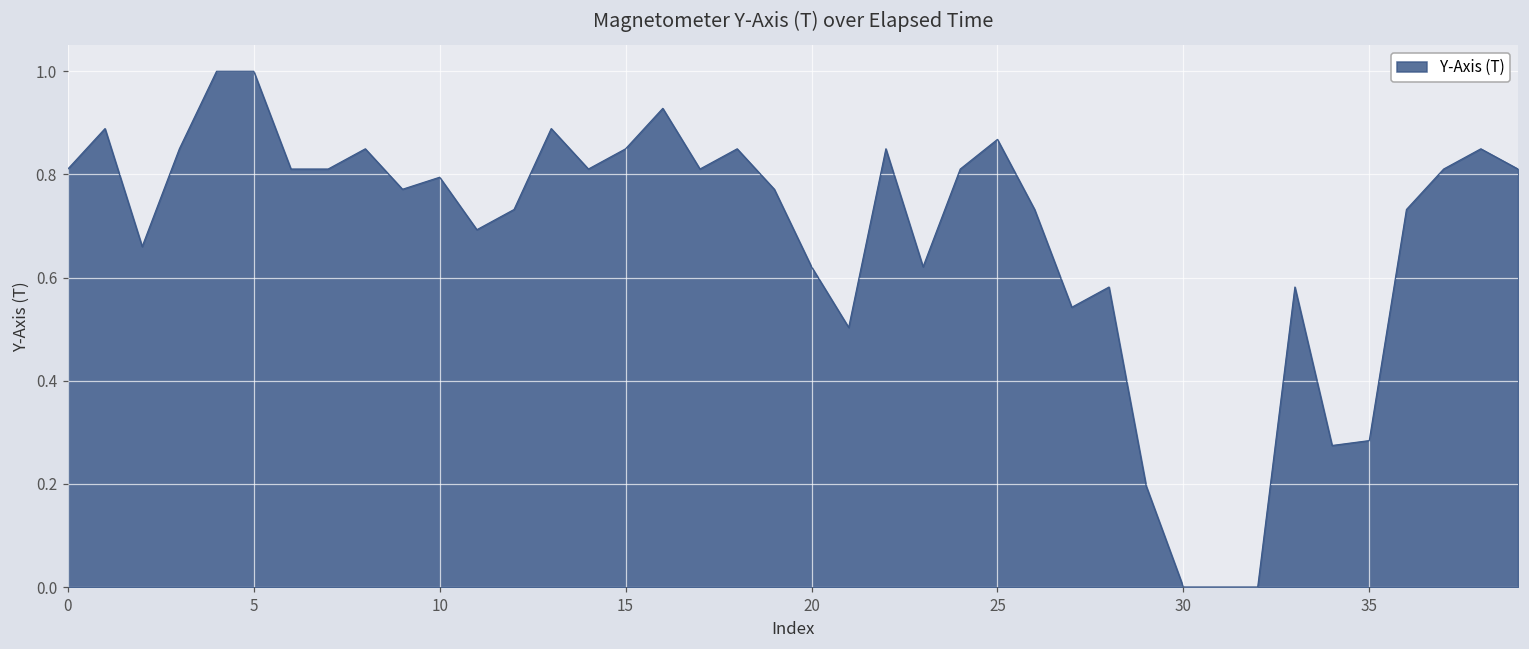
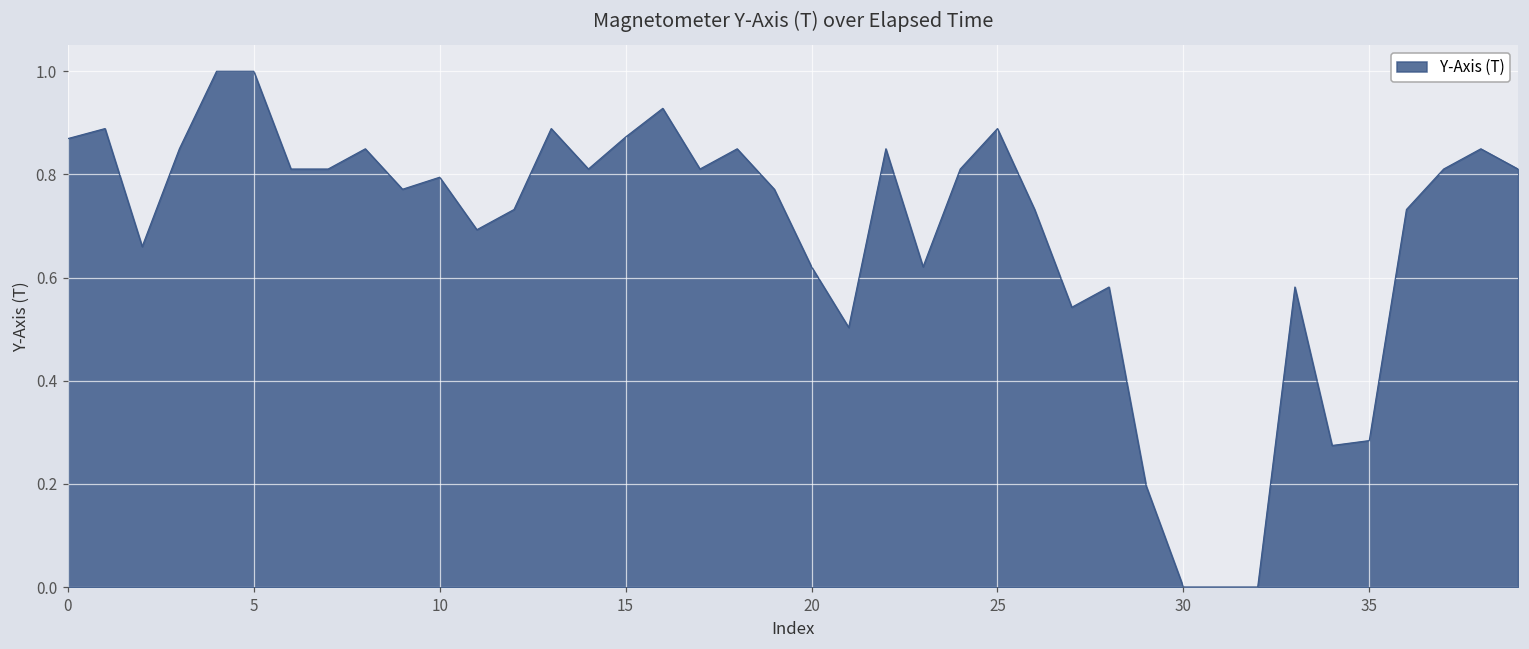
0: 0.81 -> 0.87
15: 0.85 -> 0.87
25: 0.87 -> 0.89
